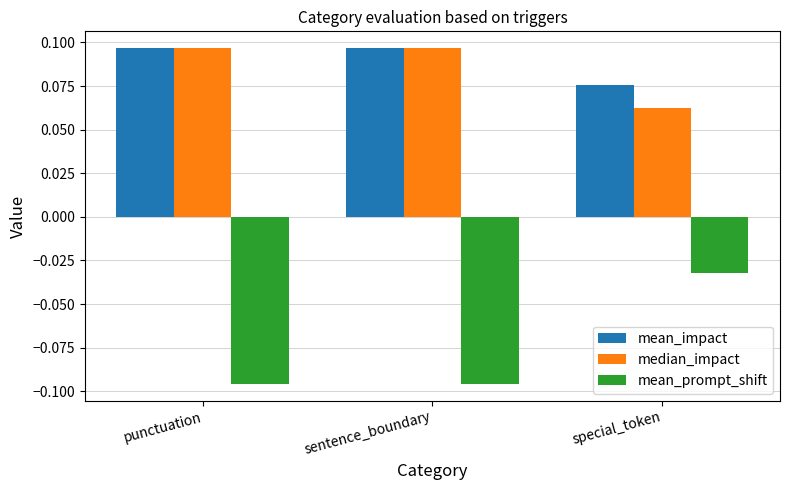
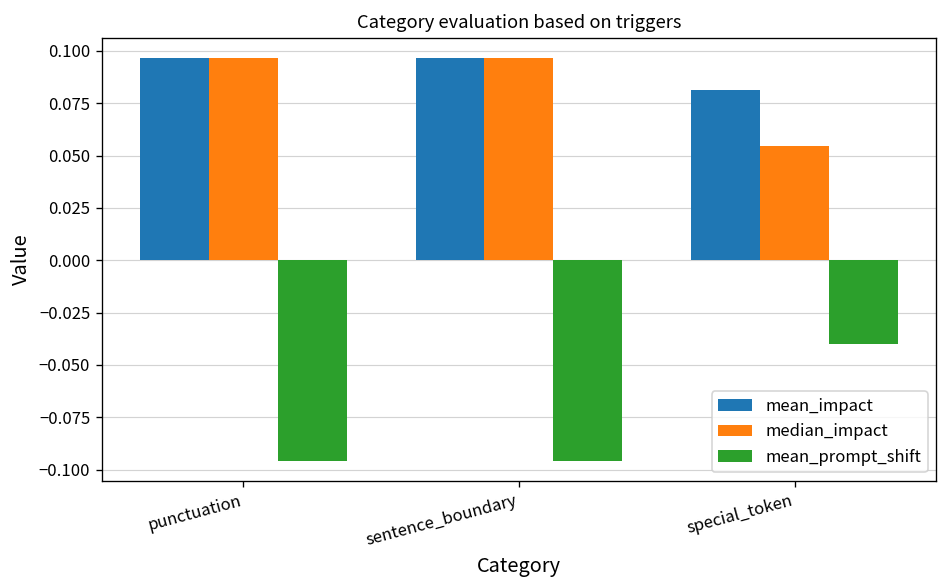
mean_impact, special_token: 0.076 -> 0.082
median_impact, special_token: 0.063 -> 0.055
mean_prompt_shift, special_token: -0.032 -> -0.040
